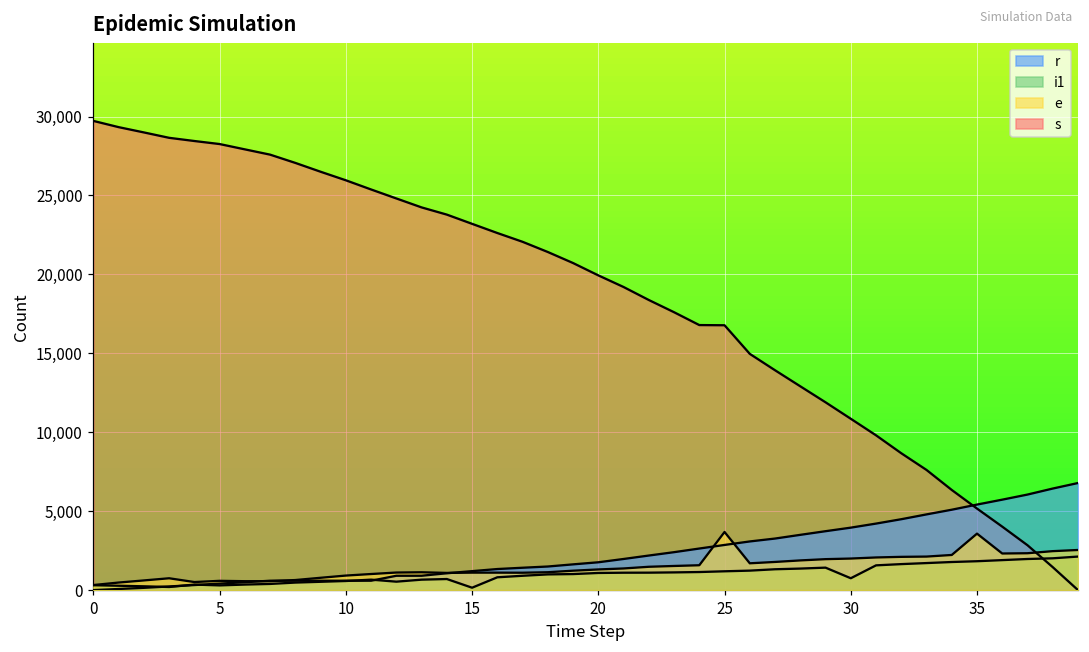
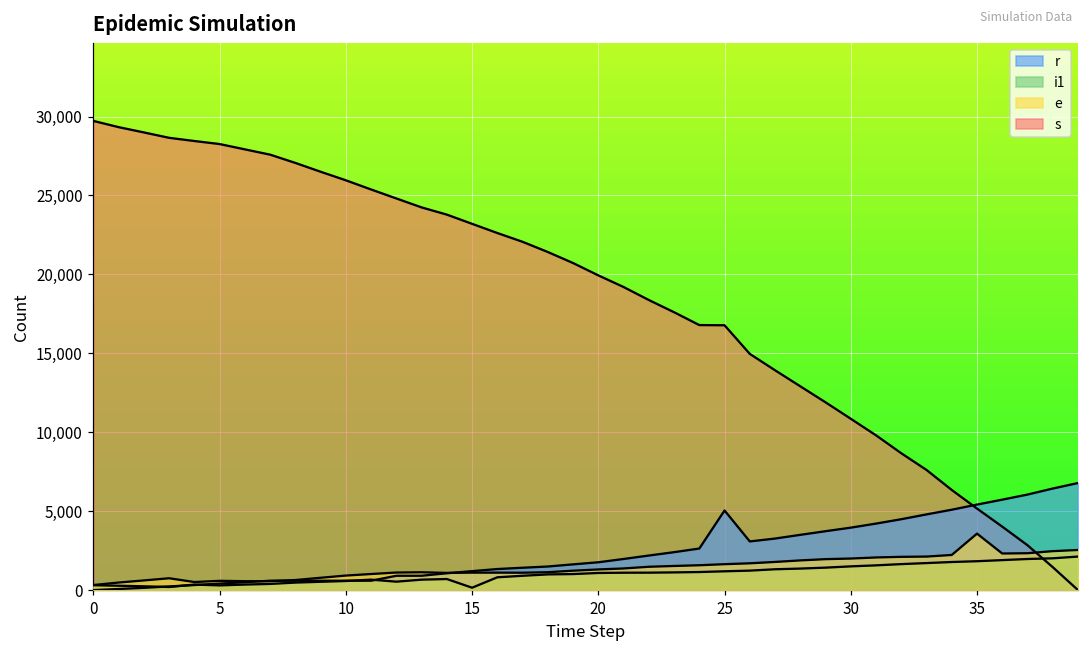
r, 25: 2,900 -> 5,000
e, 25: 3,700 -> 1,600
i1, 30: 800 -> 1,500
